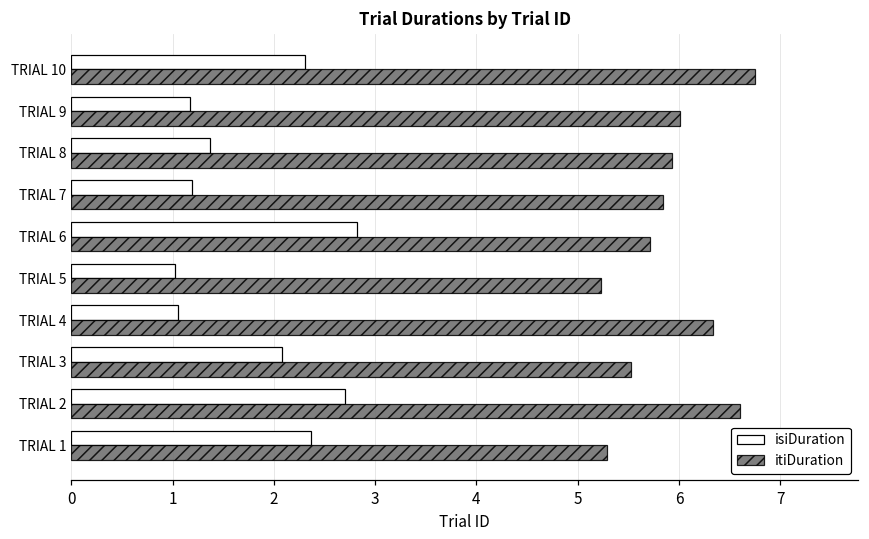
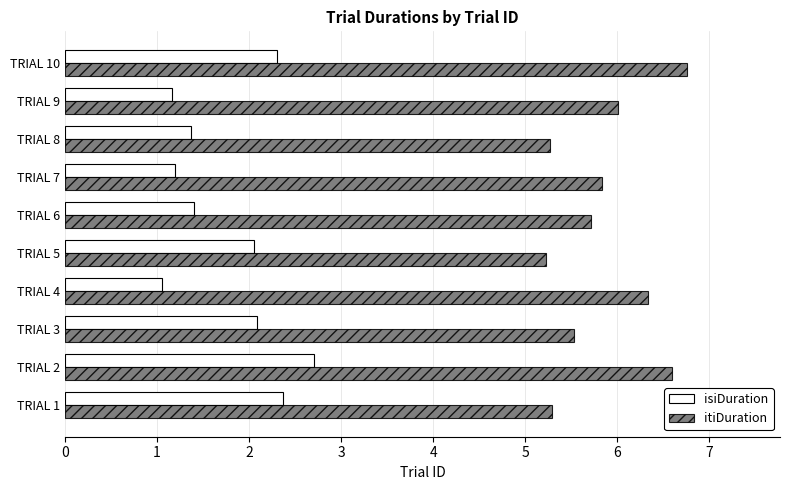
itiDuration, TRIAL 8: 5.9 -> 5.3
isiDuration, TRIAL 6: 2.8 -> 1.4
isiDuration, TRIAL 5: 1.0 -> 2.1
